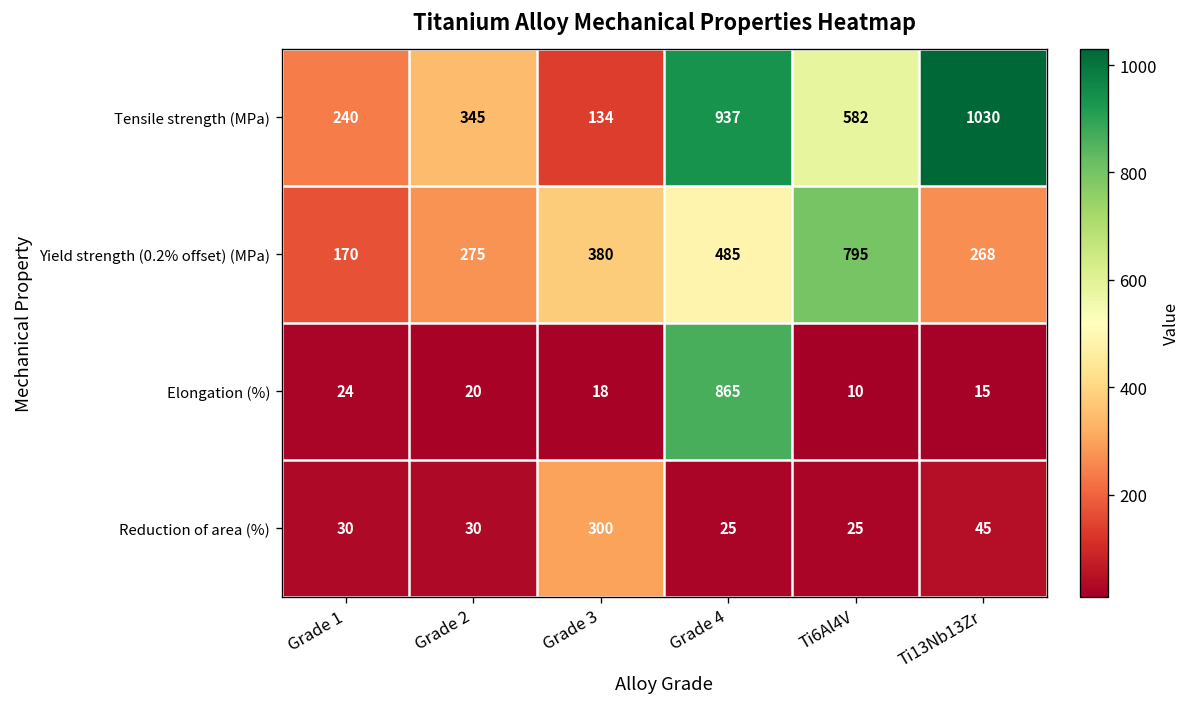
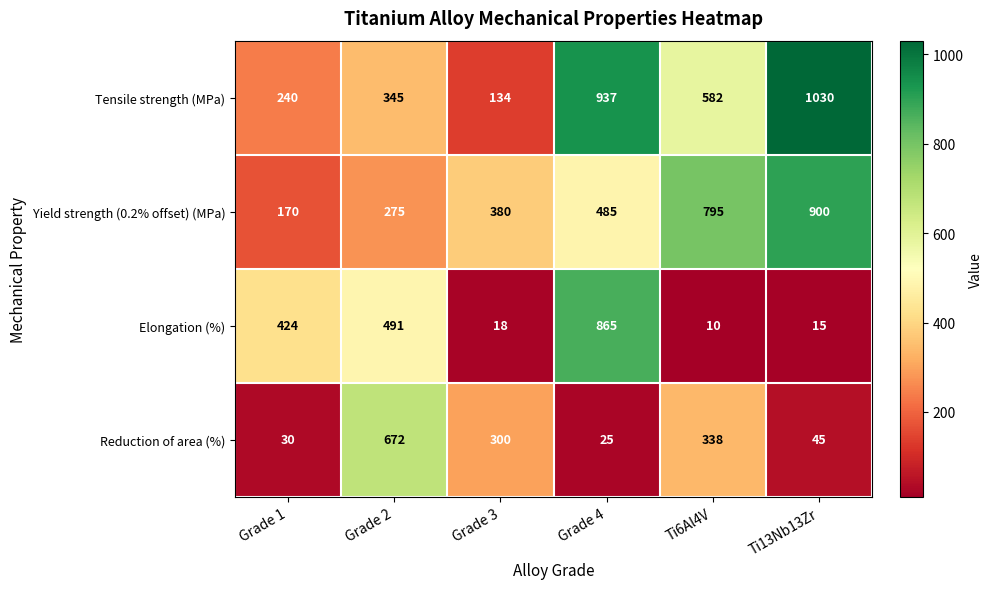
Yield strength (0.2% offset) (MPa), Ti13Nb13Zr: 268 -> 900
Elongation (%), Grade 1: 24 -> 424
Elongation (%), Grade 2: 20 -> 491
Reduction of area (%), Grade 2: 30 -> 672
Reduction of area (%), Ti6Al4V: 25 -> 338
